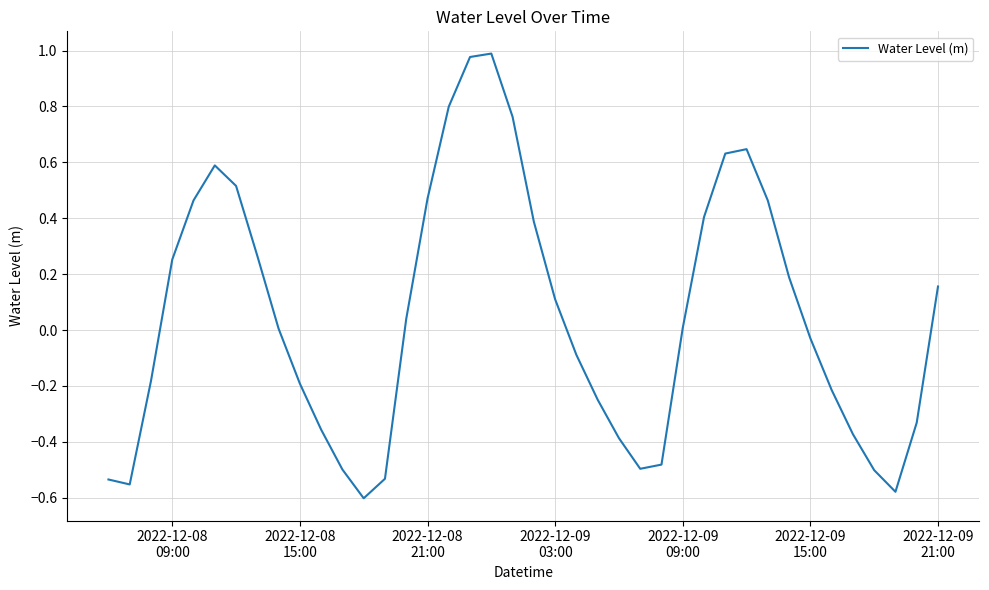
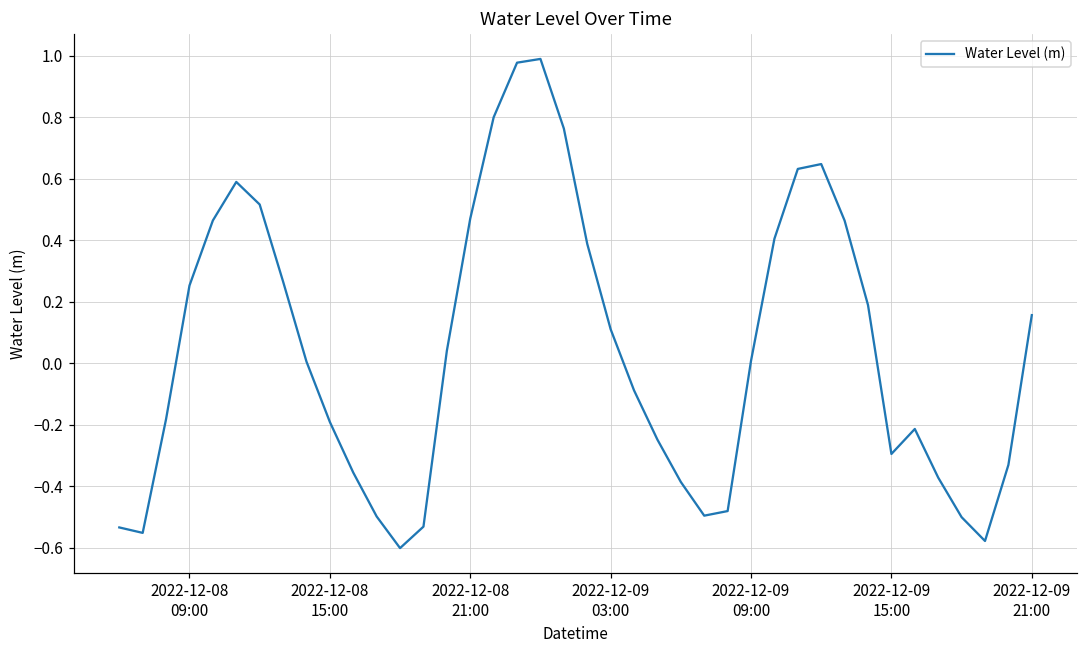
2022-12-09 15:00: -0.03 -> -0.30
